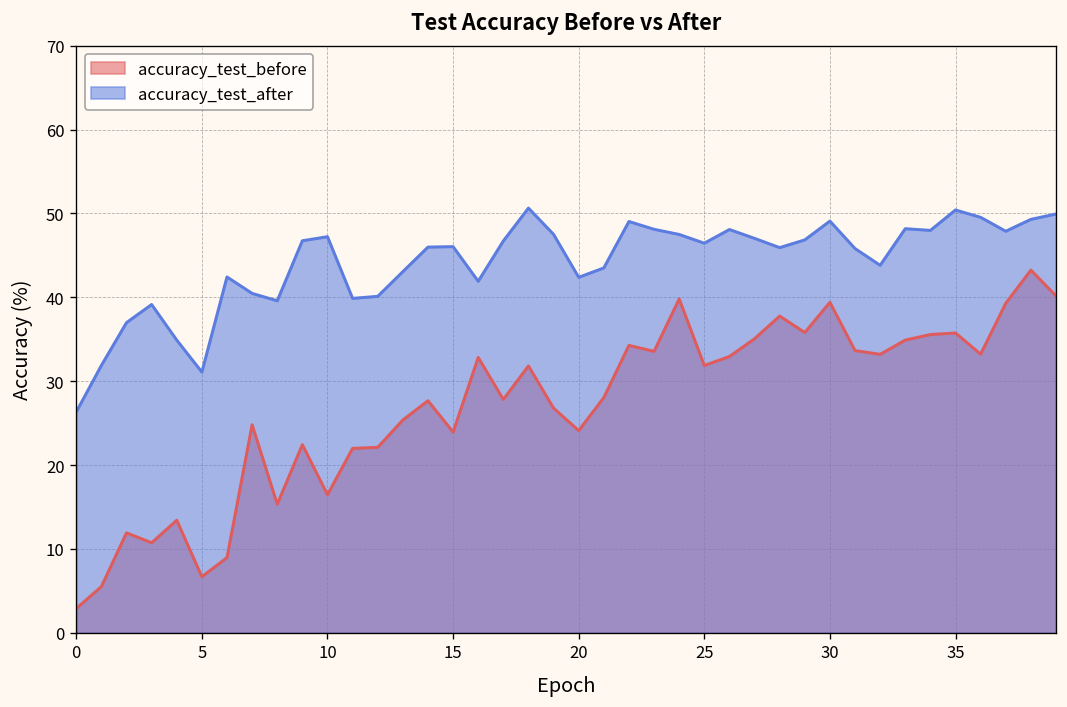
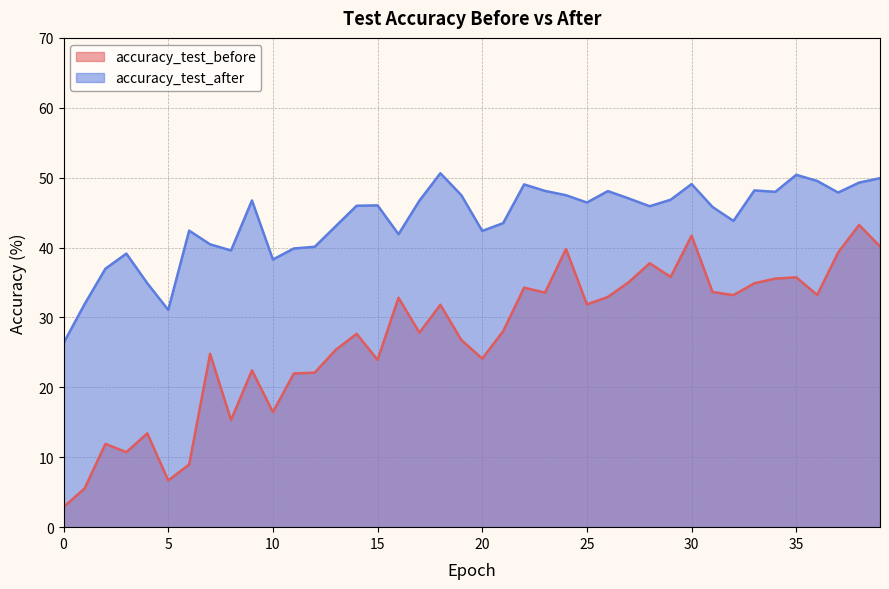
accuracy_test_after, 10: 47 -> 38
accuracy_test_before, 30: 39 -> 42
